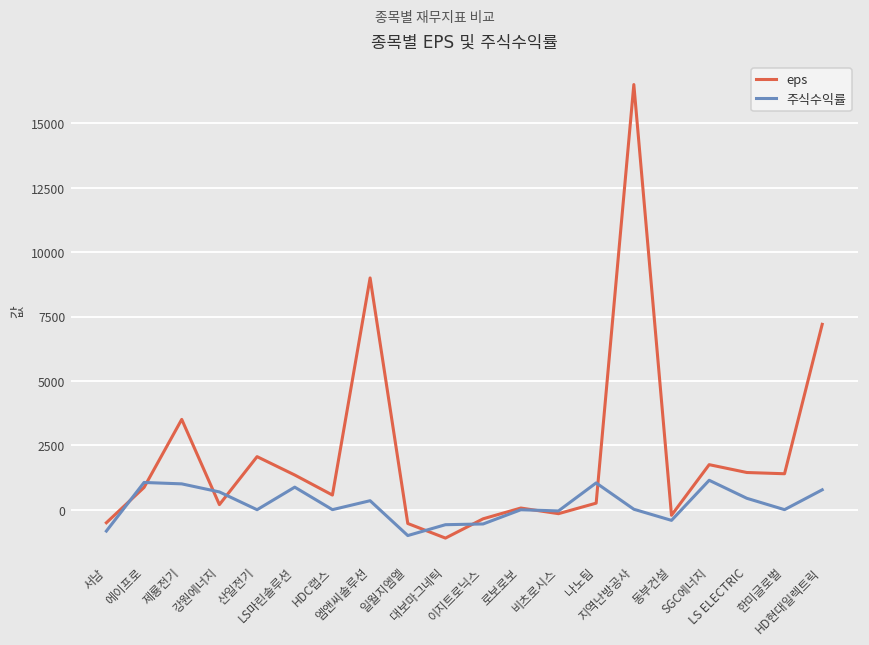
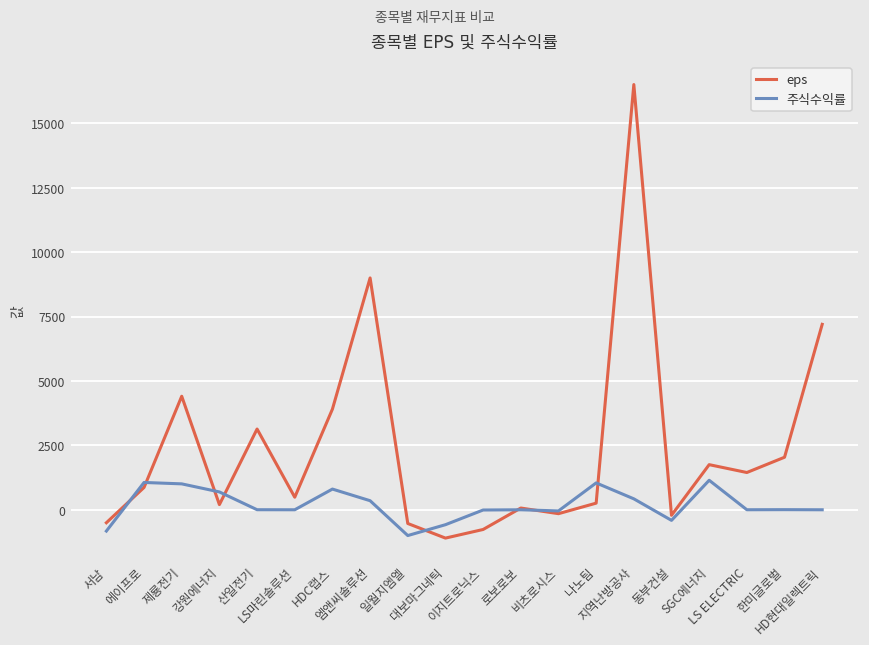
eps, 제룡전기: 3500 -> 4400
eps, 산일전기: 2100 -> 3100
eps, LS마린솔루션: 1400 -> 500
주식수익률, LS마린솔루션: 900 -> 0
eps, HDC랩스: 600 -> 3900
주식수익률, HDC랩스: 0 -> 800
eps, 이지트로닉스: -300 -> -800
주식수익률, 이지트로닉스: -500 -> 0
주식수익률, 지역난방공사: 0 -> 400
주식수익률, LS ELECTRIC: 400 -> 0
eps, 한미글로벌: 1400 -> 2000
주식수익률, HD현대일렉트릭: 800 -> 0
